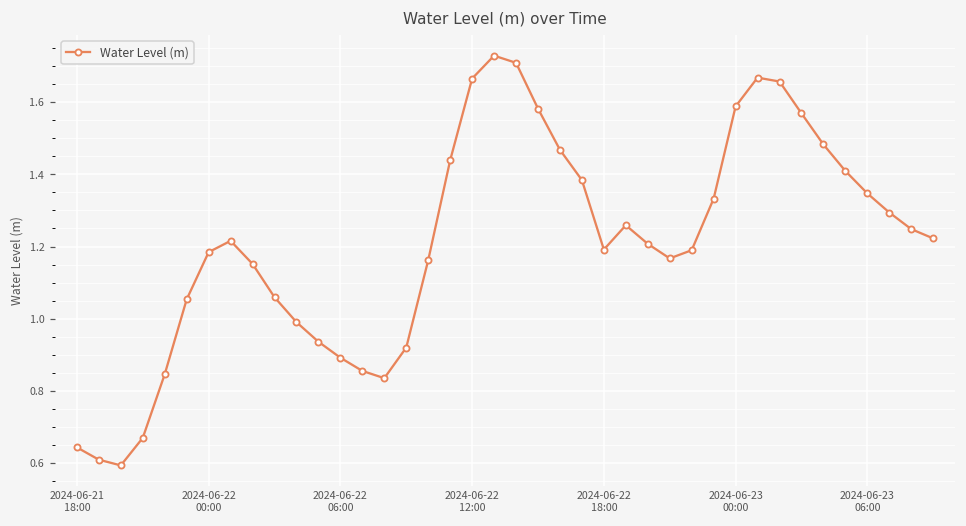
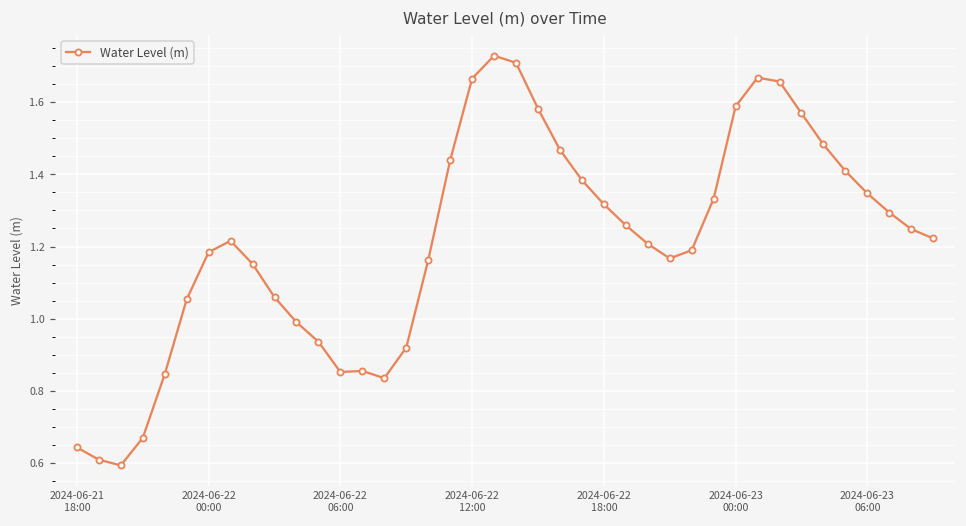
2024-06-22 06:00: 0.89 -> 0.85
2024-06-22 18:00: 1.19 -> 1.32
